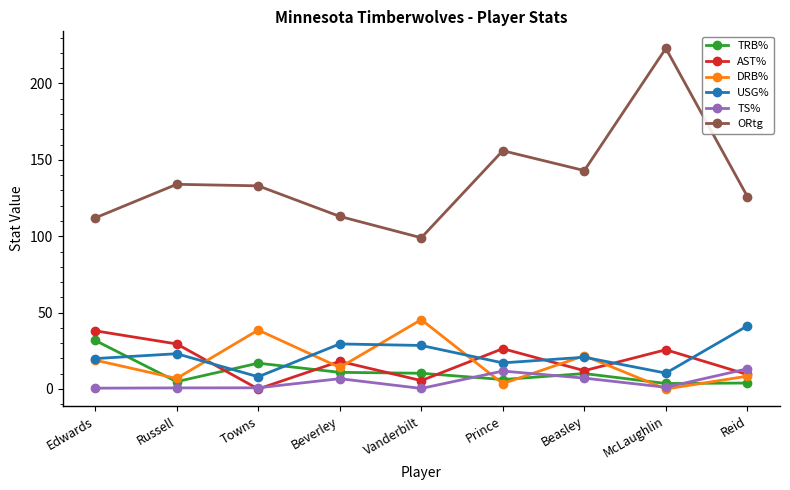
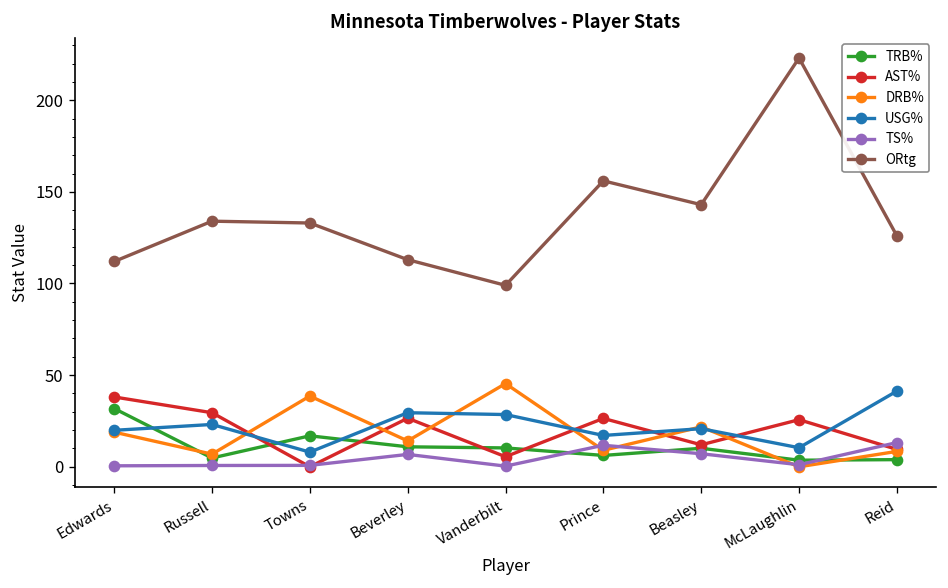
AST%, Beverley: 18 -> 27
DRB%, Prince: 4 -> 9
